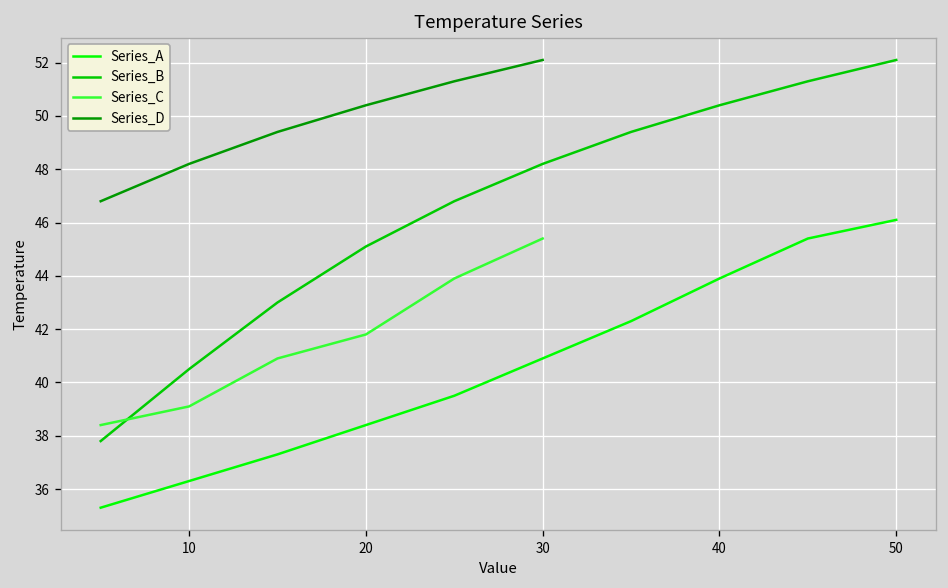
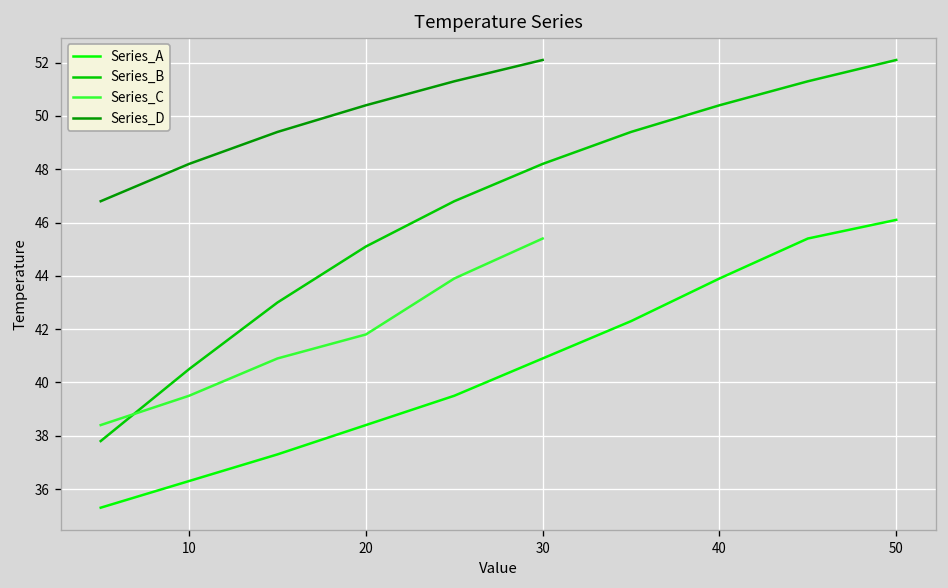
Series_C, 10: 39.1 -> 39.5
